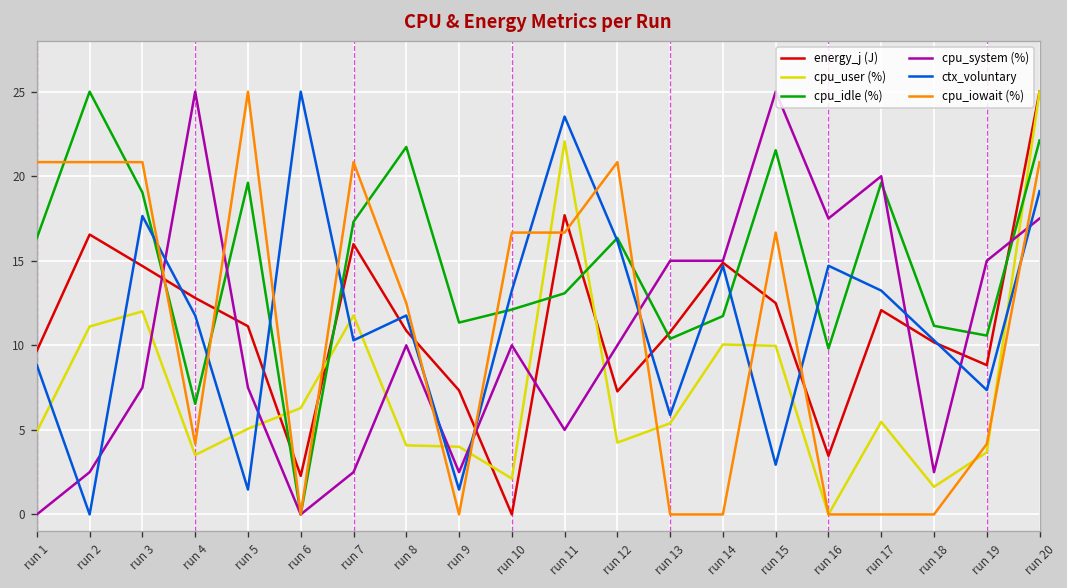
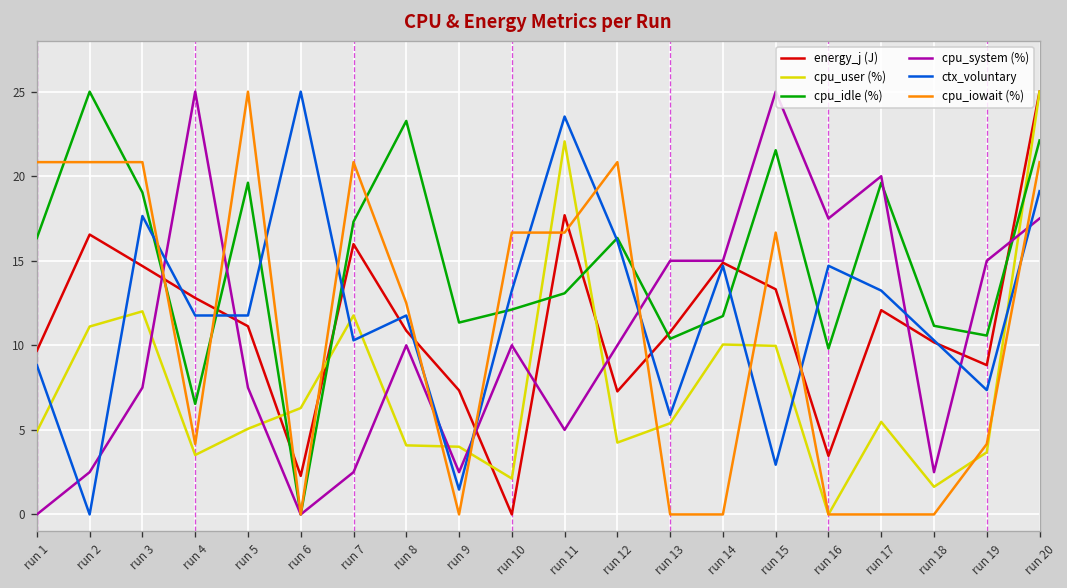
ctx_voluntary, run 5: 1.5 -> 11.8
cpu_idle (%), run 8: 21.7 -> 23.3
energy_j (J), run 15: 12.5 -> 13.3
